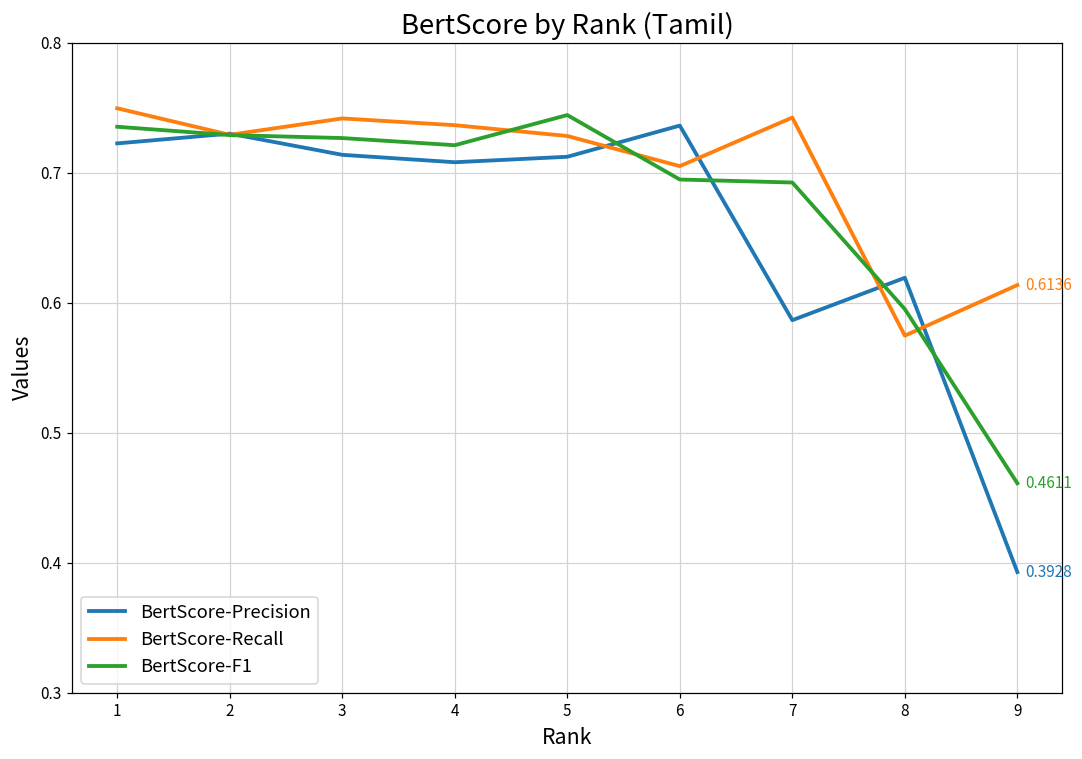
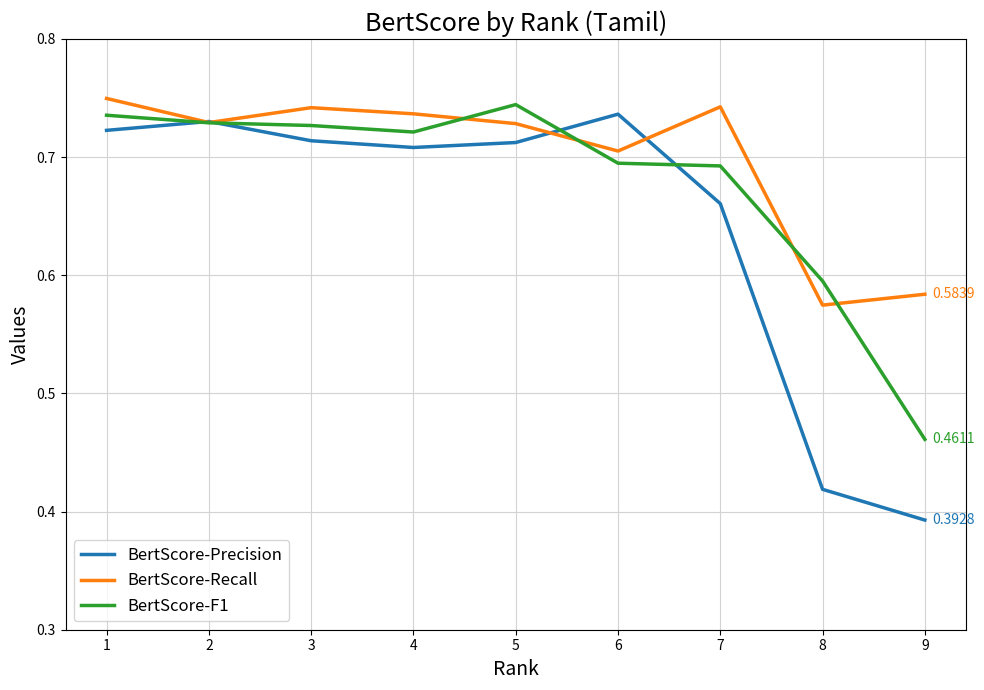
BertScore-Precision, 7: 0.587 -> 0.661
BertScore-Precision, 8: 0.619 -> 0.419
BertScore-Recall, 9: 0.6136 -> 0.5839
